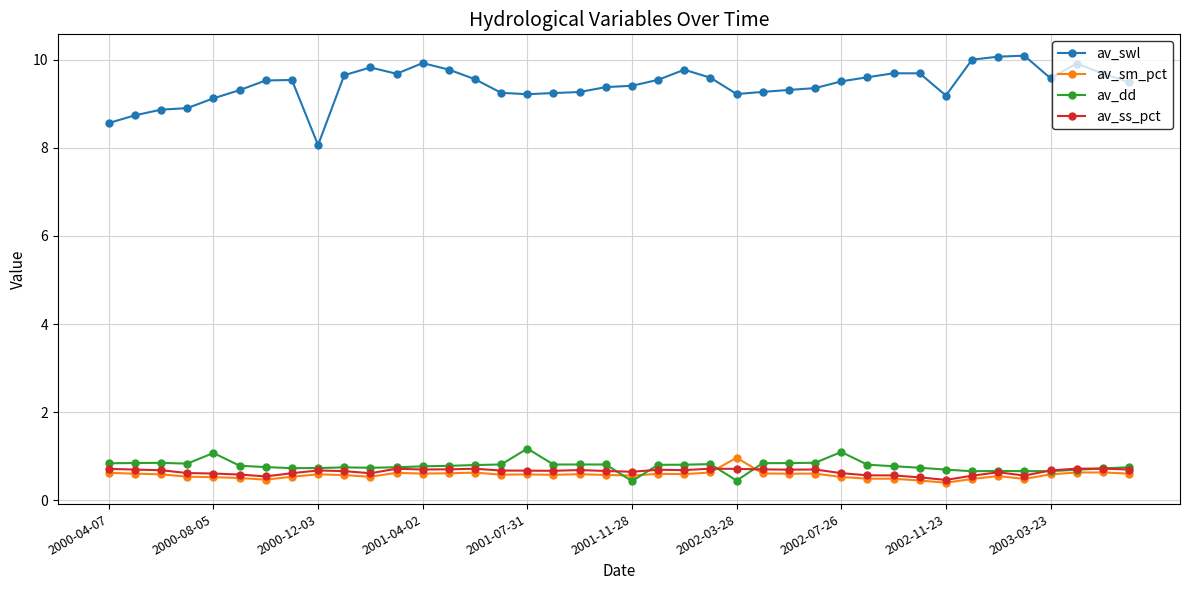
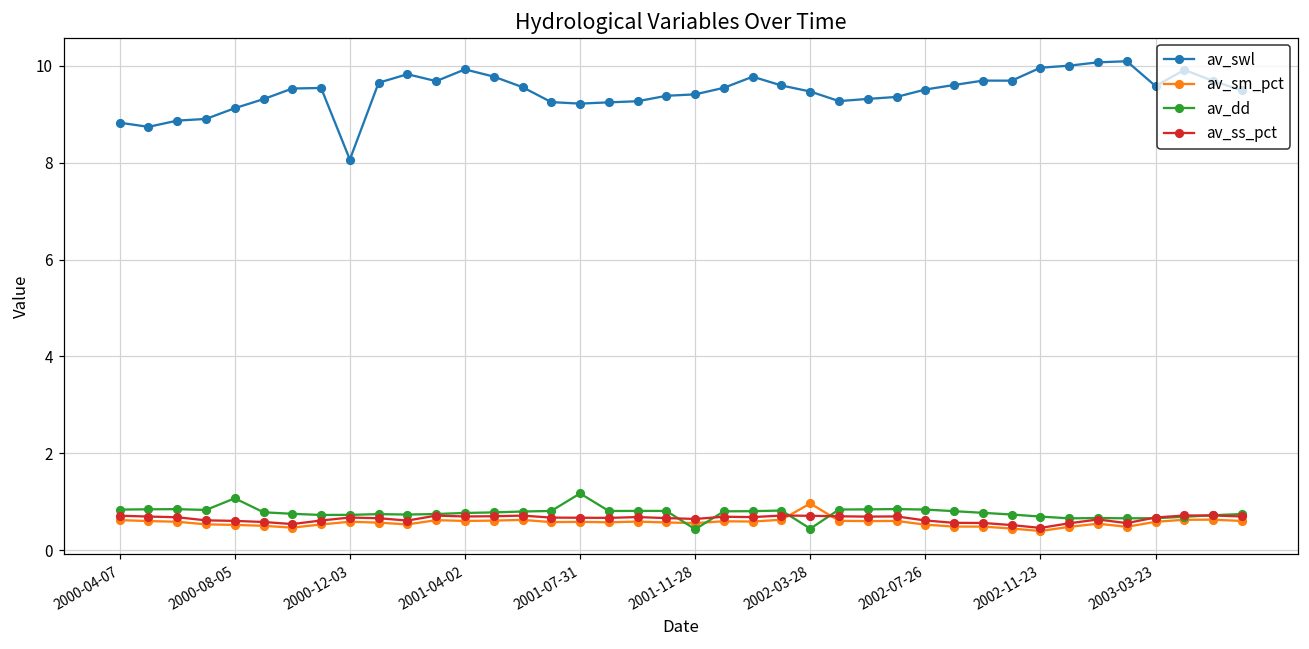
av_swl, 2000-04-07: 8.6 -> 8.8
av_swl, 2002-03-28: 9.2 -> 9.5
av_dd, 2002-07-26: 1.1 -> 0.8
av_swl, 2002-11-23: 9.2 -> 10.0
